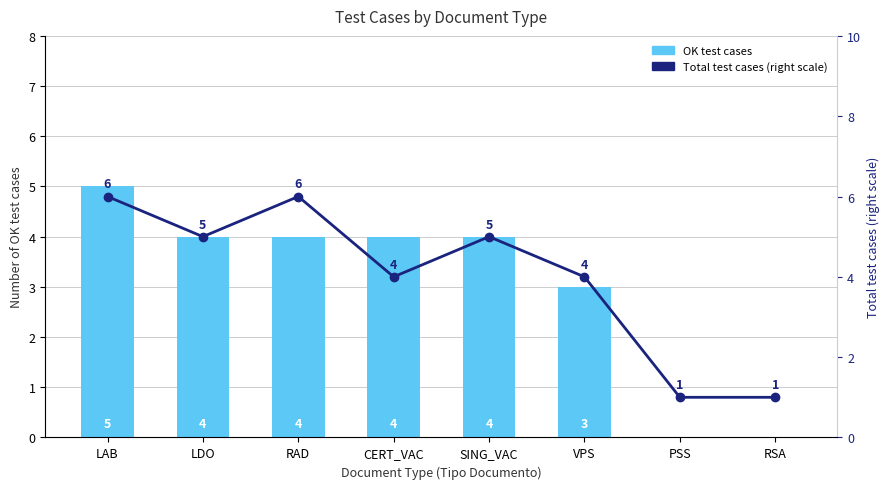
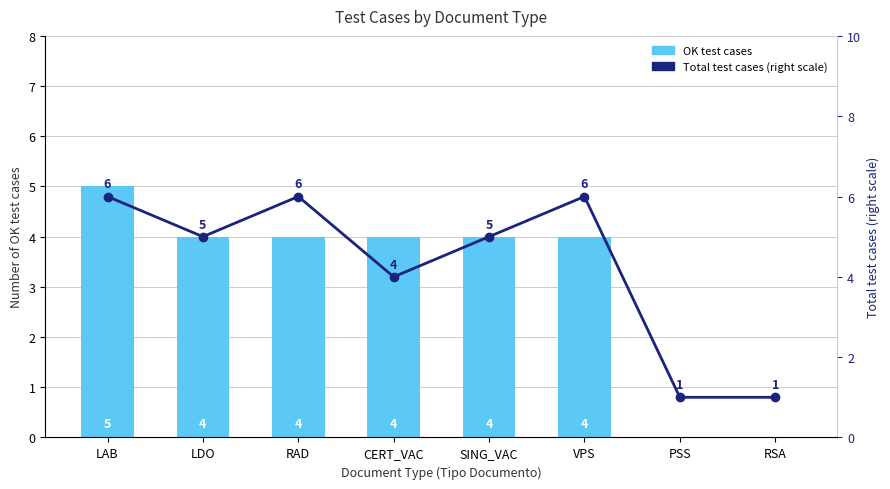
OK test cases, VPS: 3 -> 4
Total test cases (right scale), VPS: 4 -> 6
